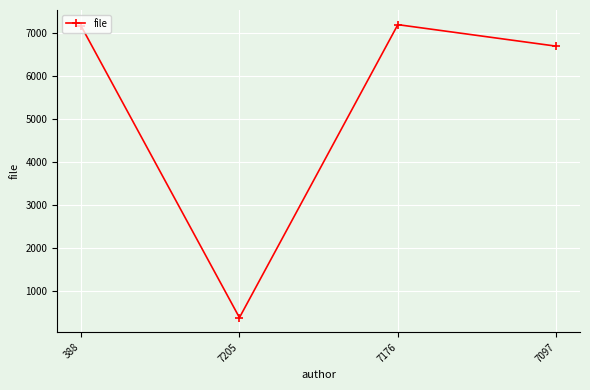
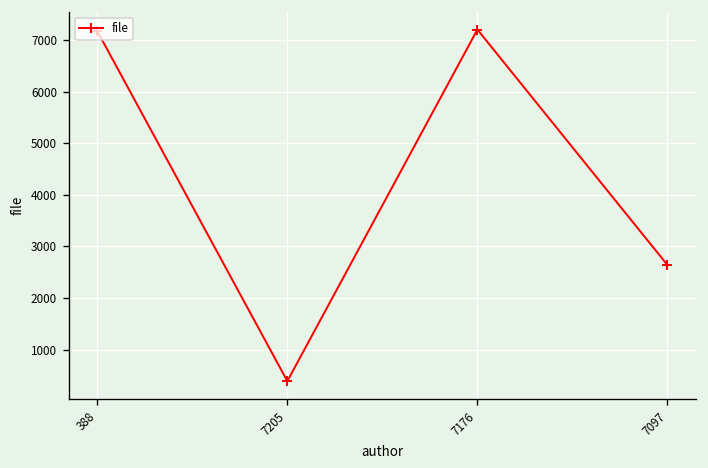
7097: 6700 -> 2600
